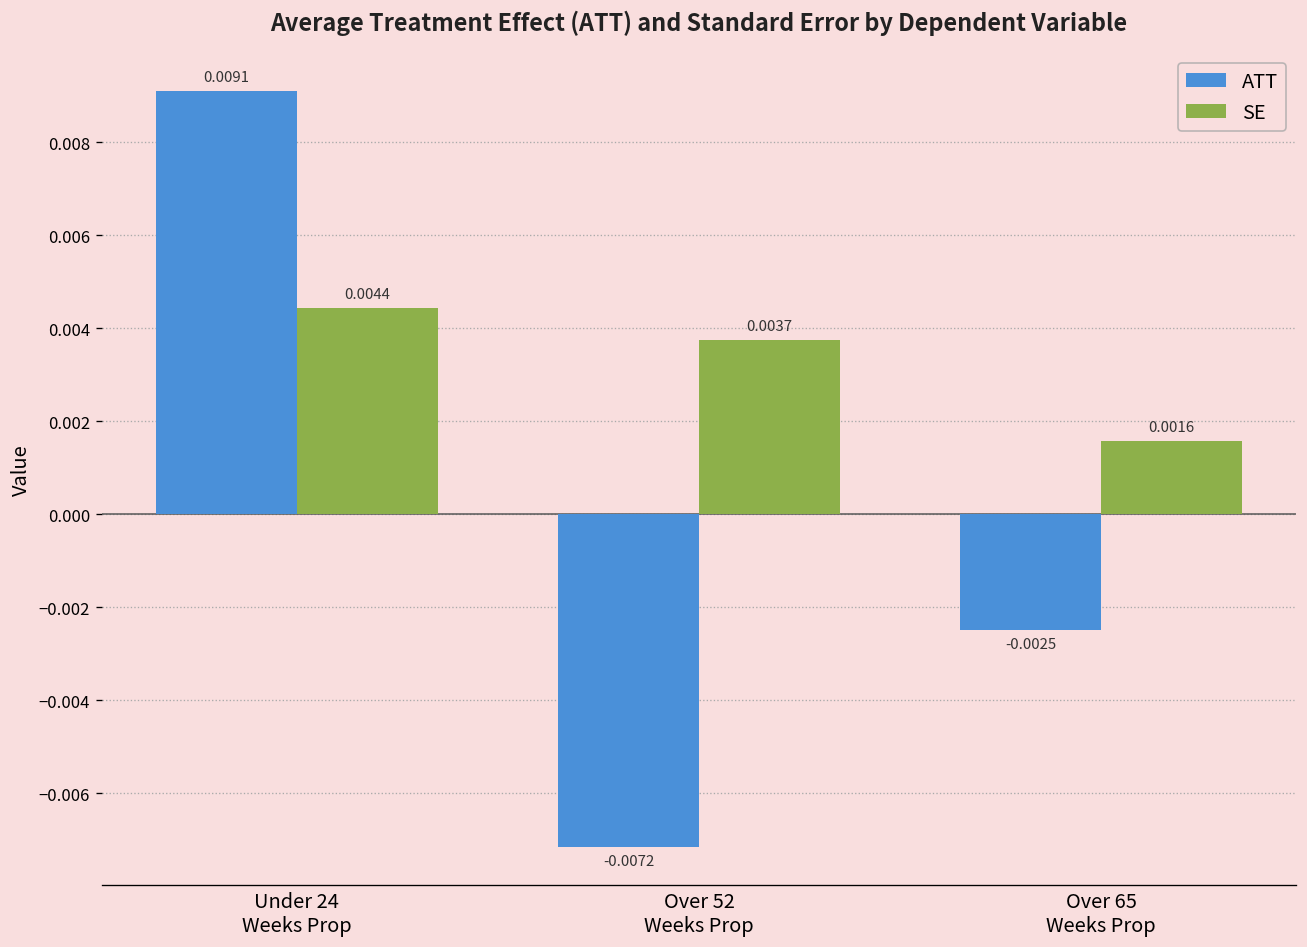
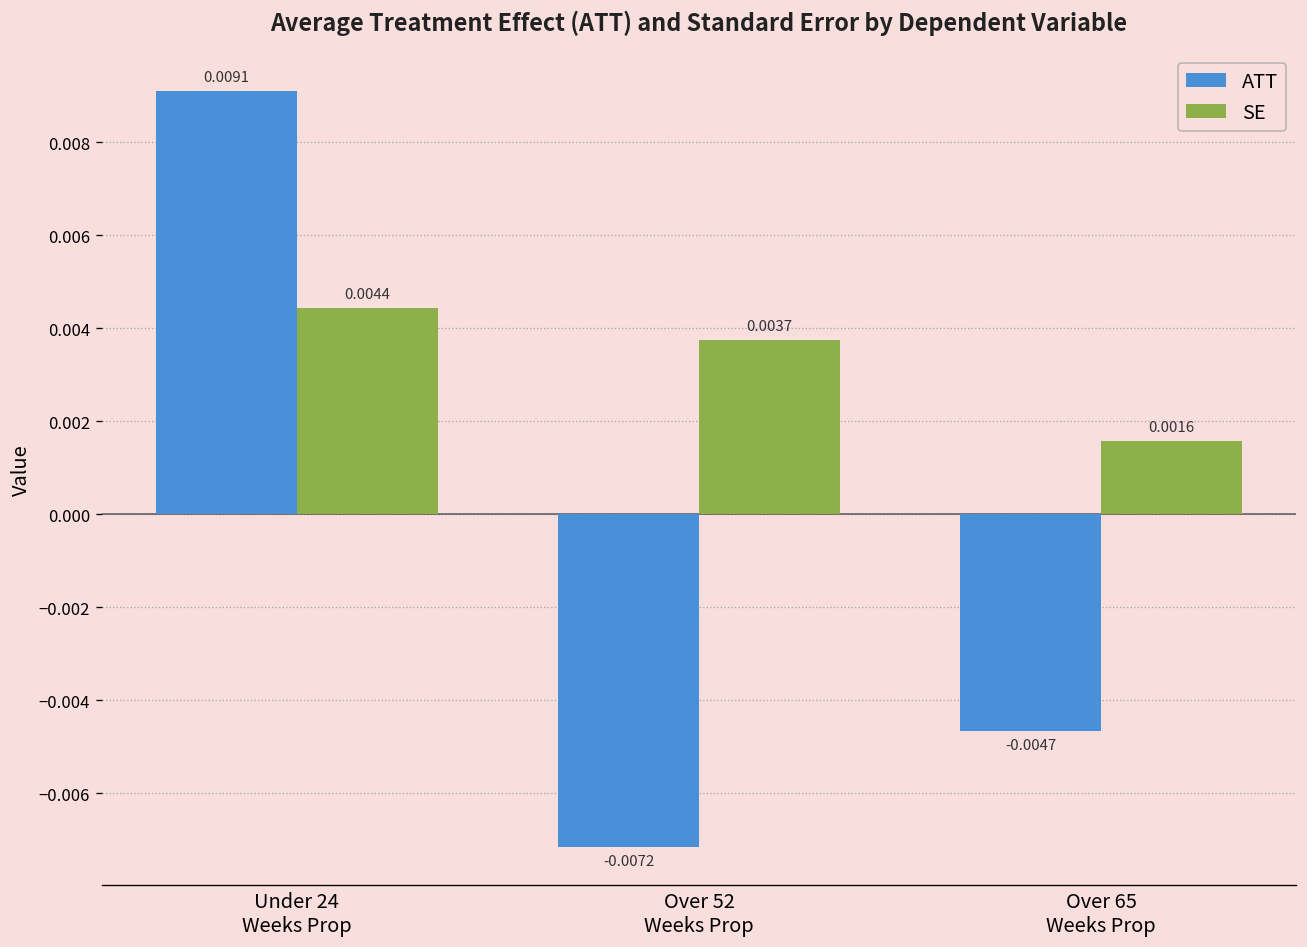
ATT, Over 65 Weeks Prop: -0.0025 -> -0.0047
